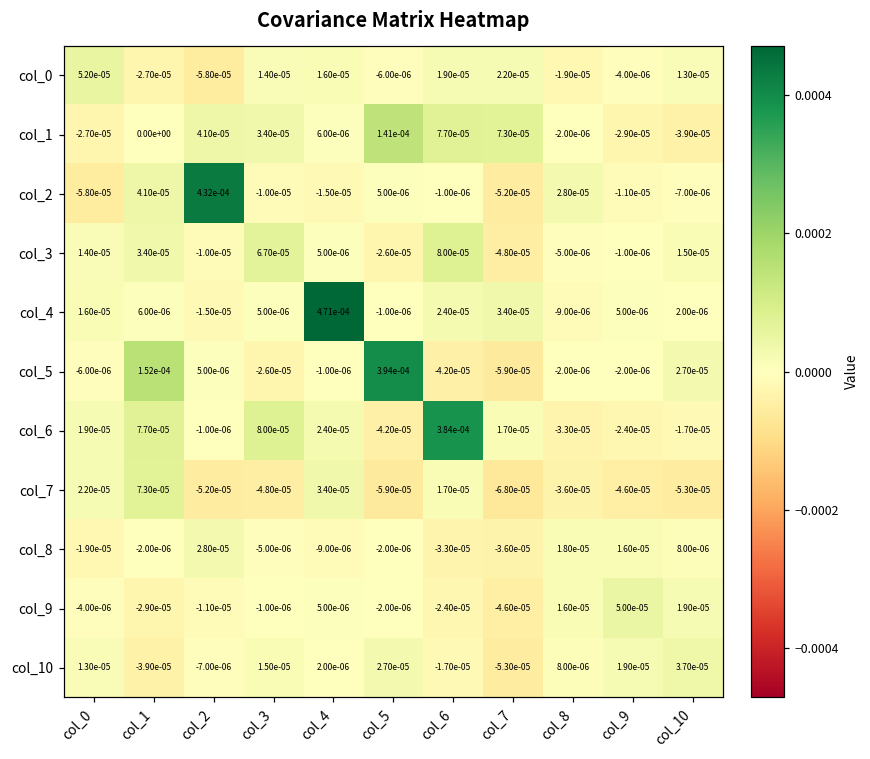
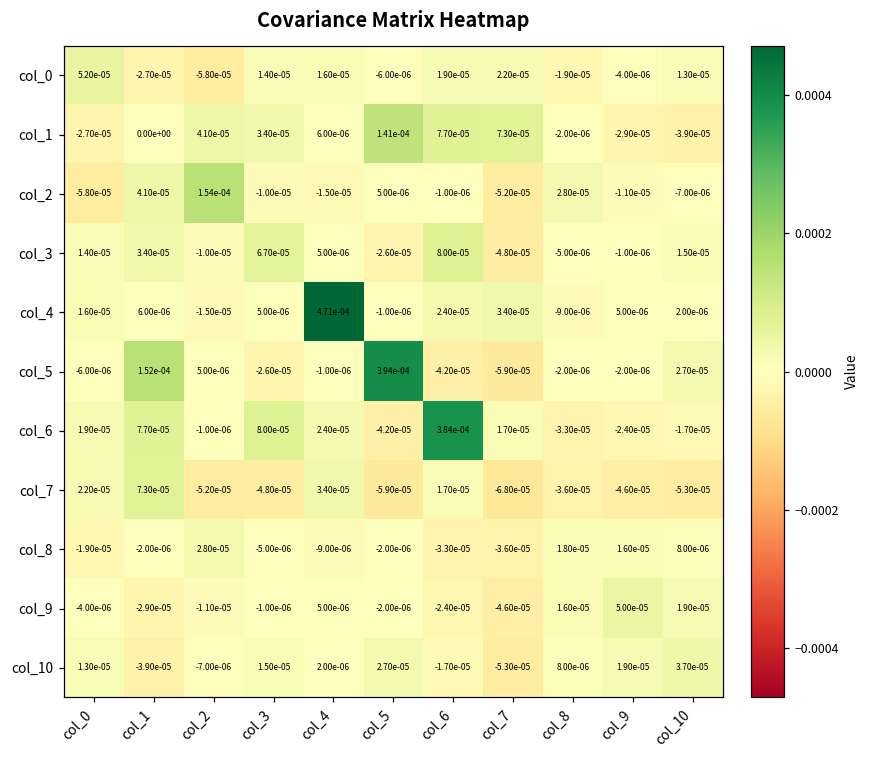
col_2, col_2: 4.32e-04 -> 1.54e-04
